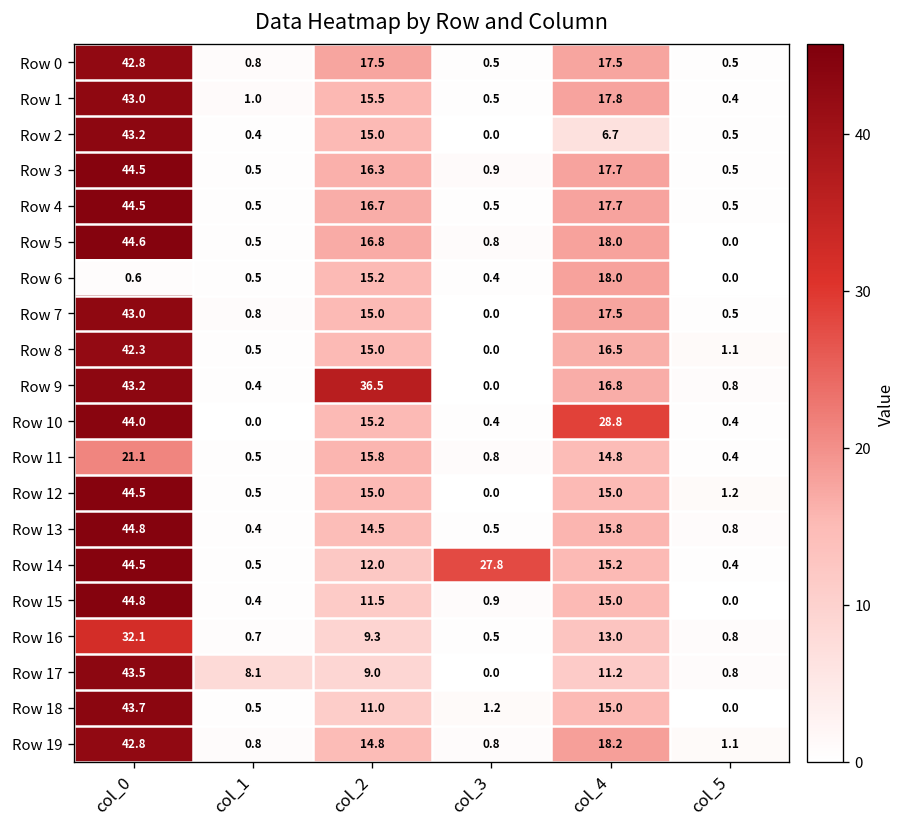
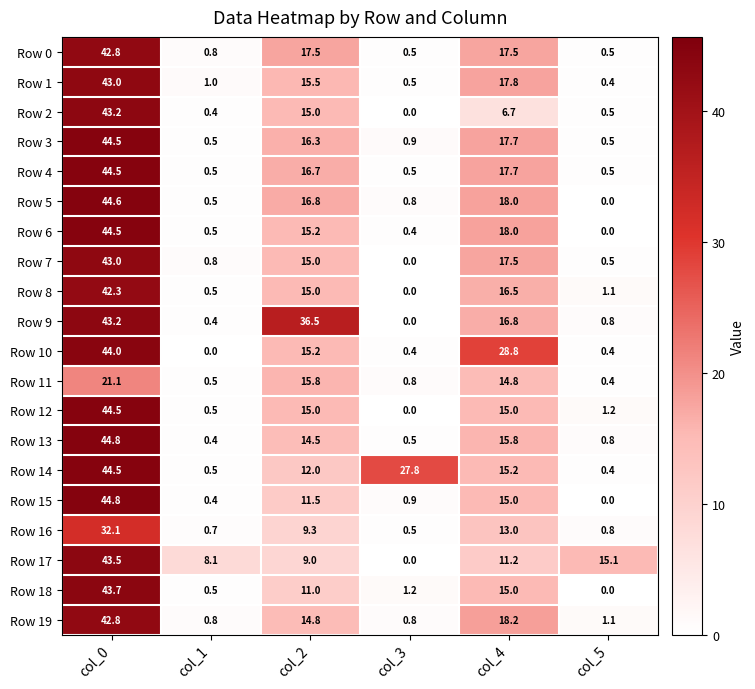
Row 6, col_0: 0.6 -> 44.5
Row 17, col_5: 0.8 -> 15.1
